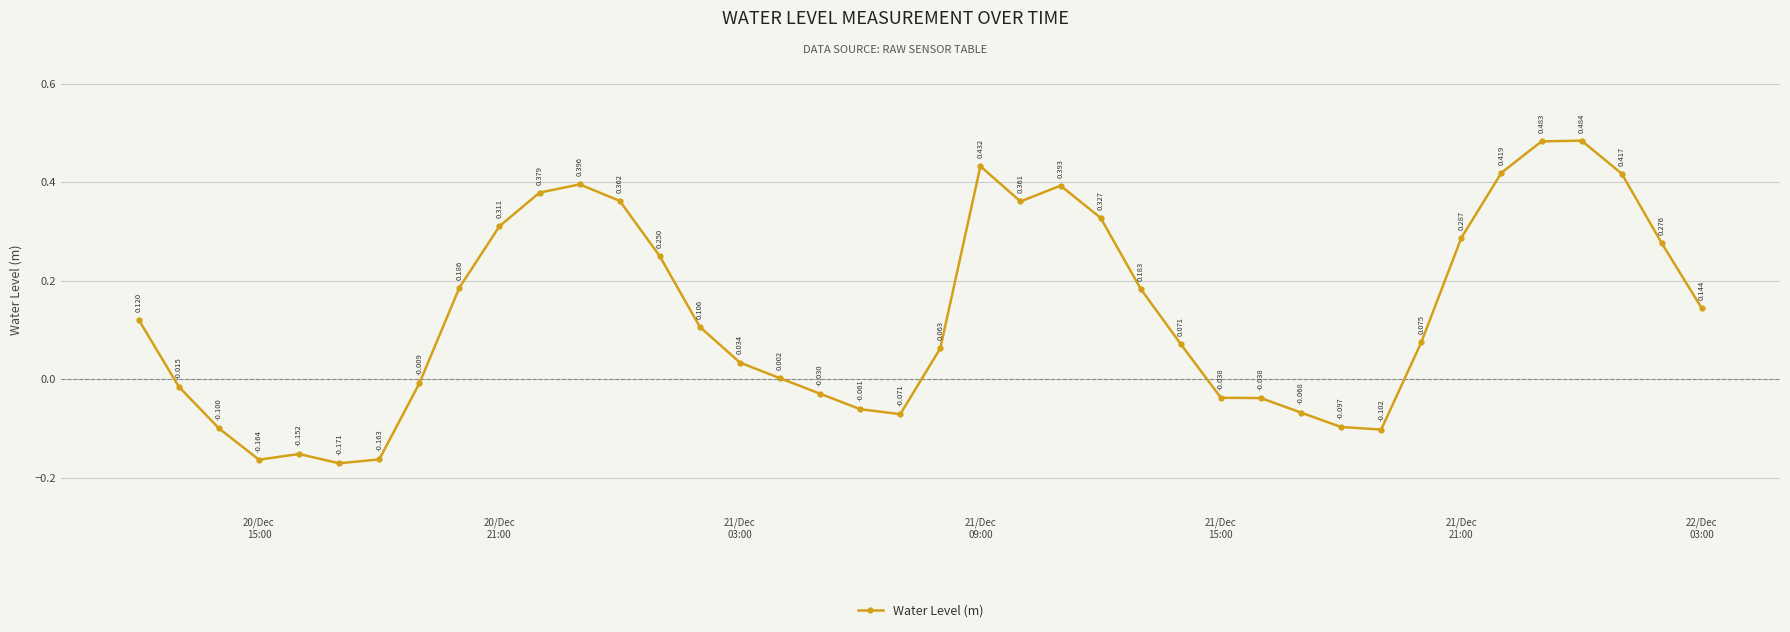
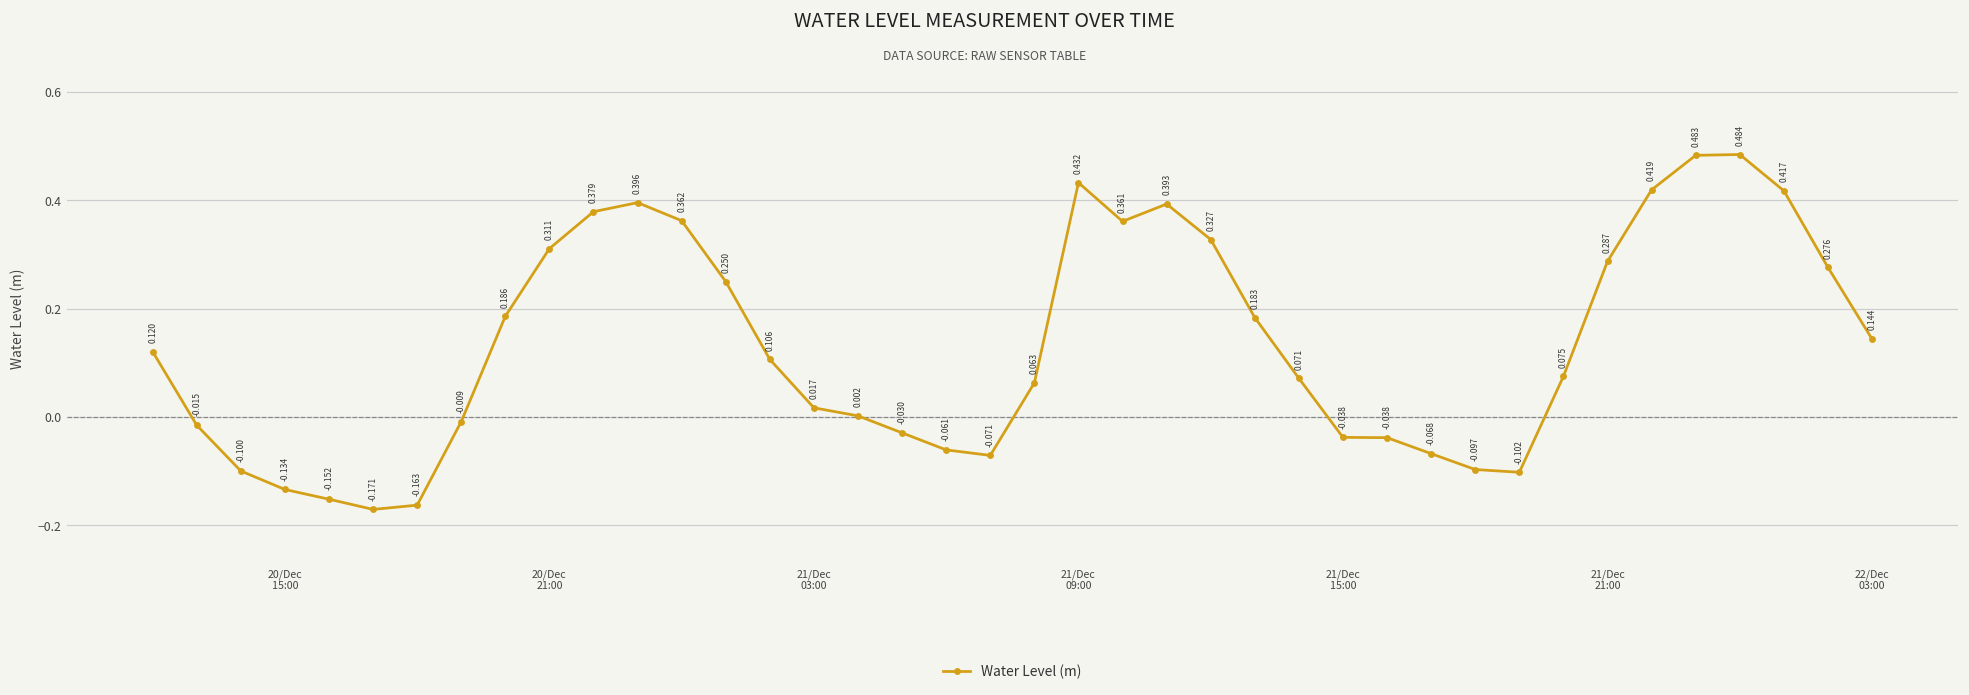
20/Dec 15:00: -0.164 -> -0.134
21/Dec 03:00: 0.034 -> 0.017
